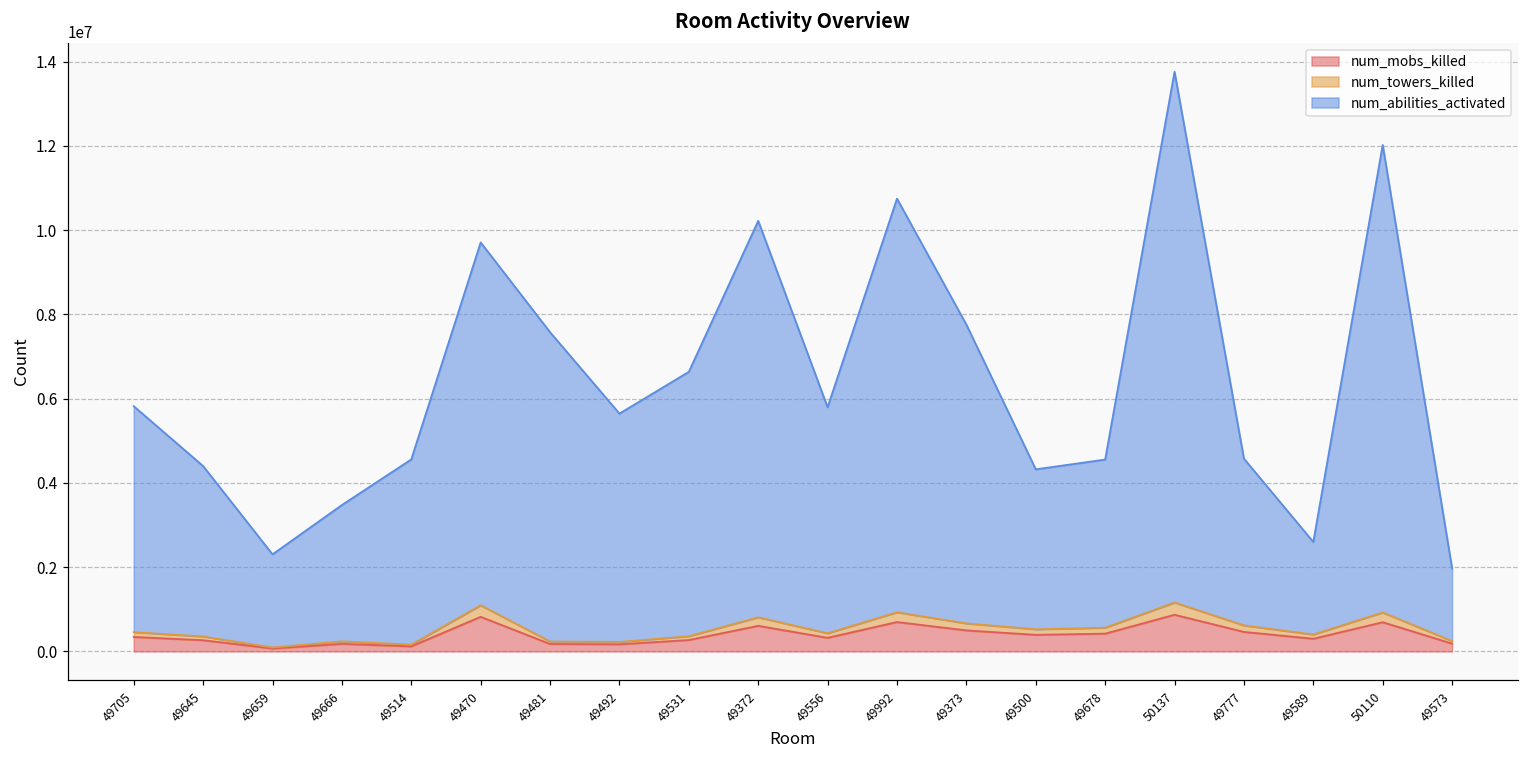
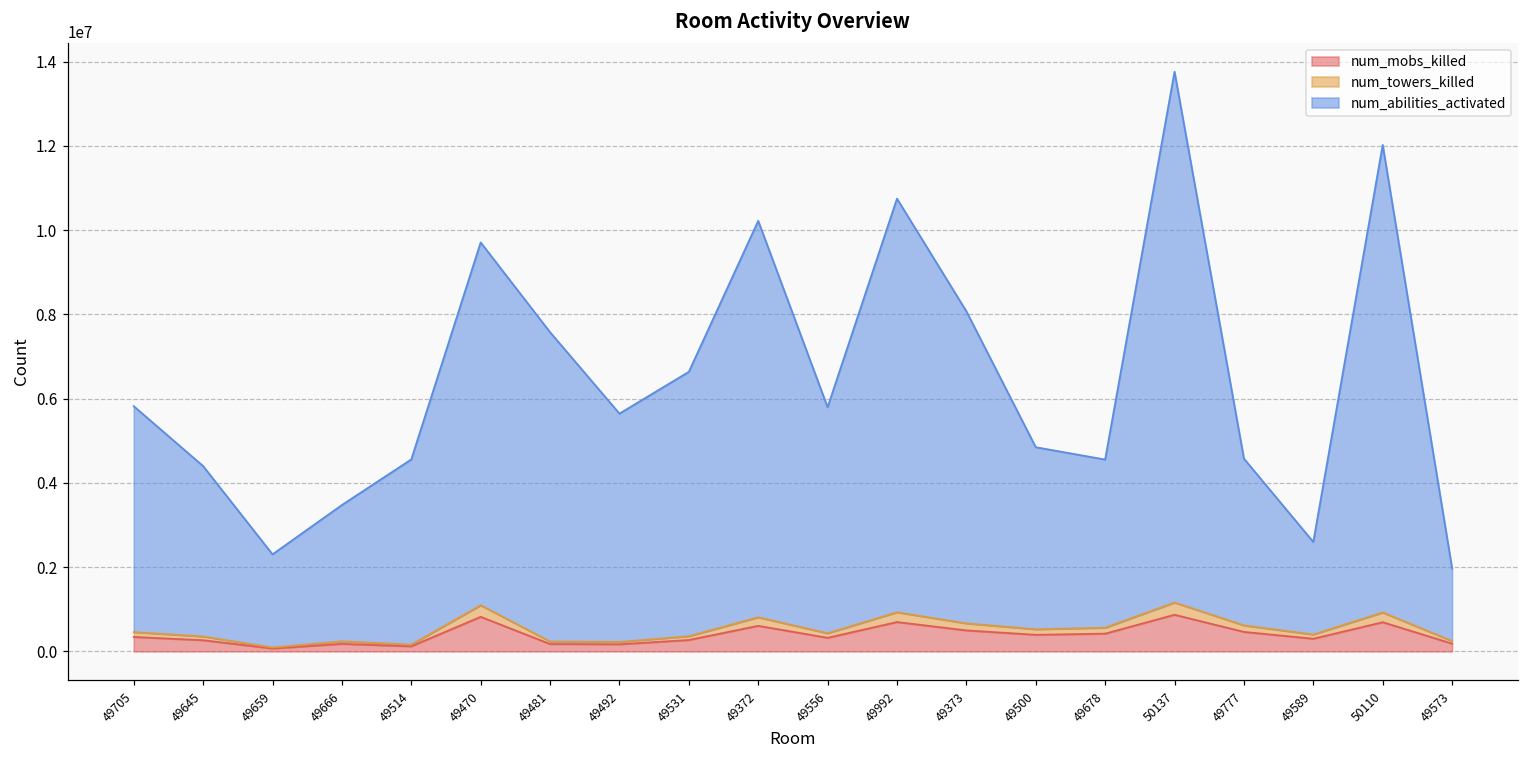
num_abilities_activated, 49373: 7100000 -> 7400000
num_abilities_activated, 49500: 3800000 -> 4300000
